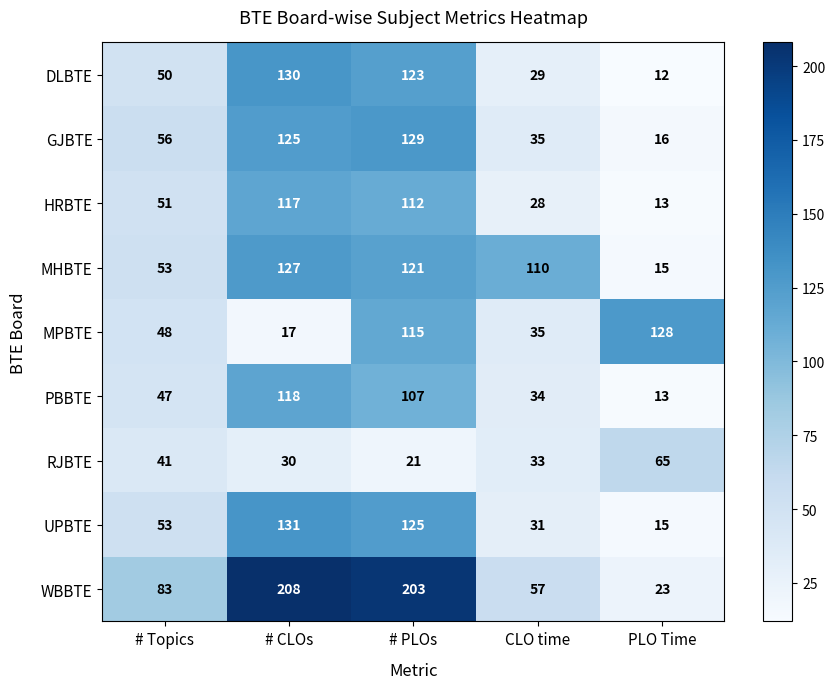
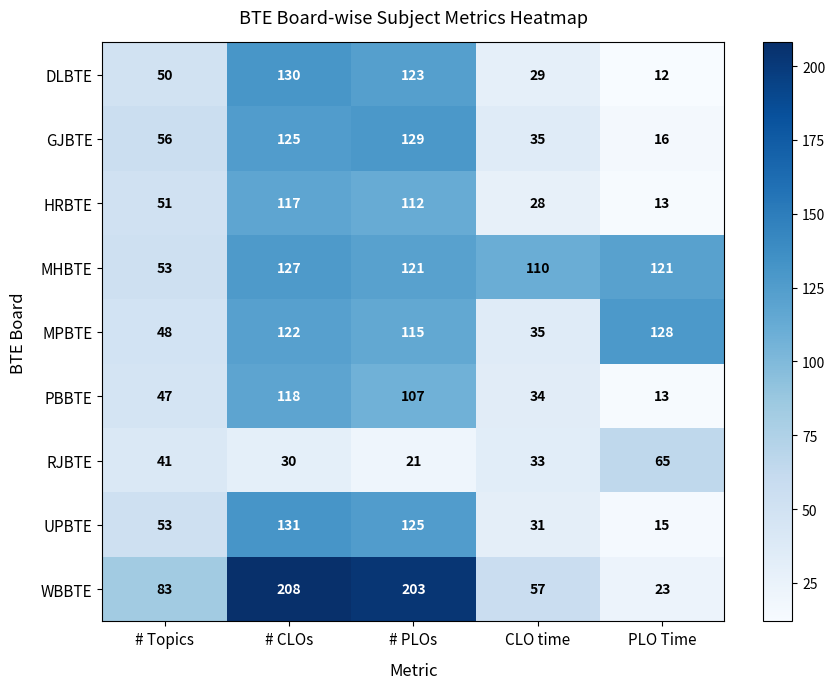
MHBTE, PLO Time: 15 -> 121
MPBTE, # CLOs: 17 -> 122
